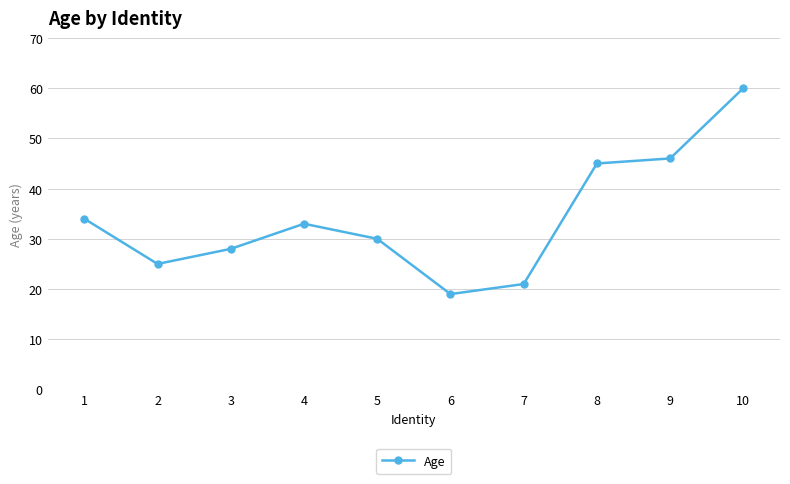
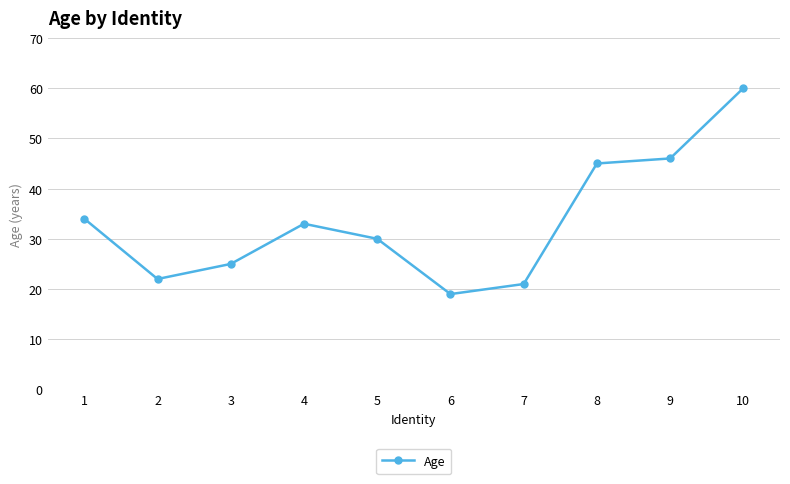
2: 25 -> 22
3: 28 -> 25
